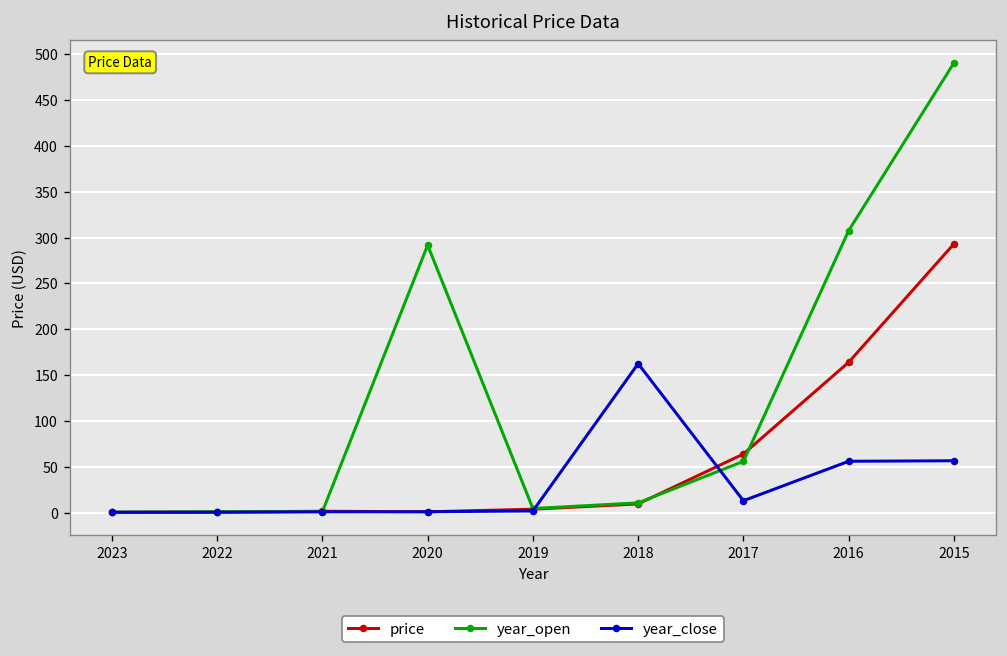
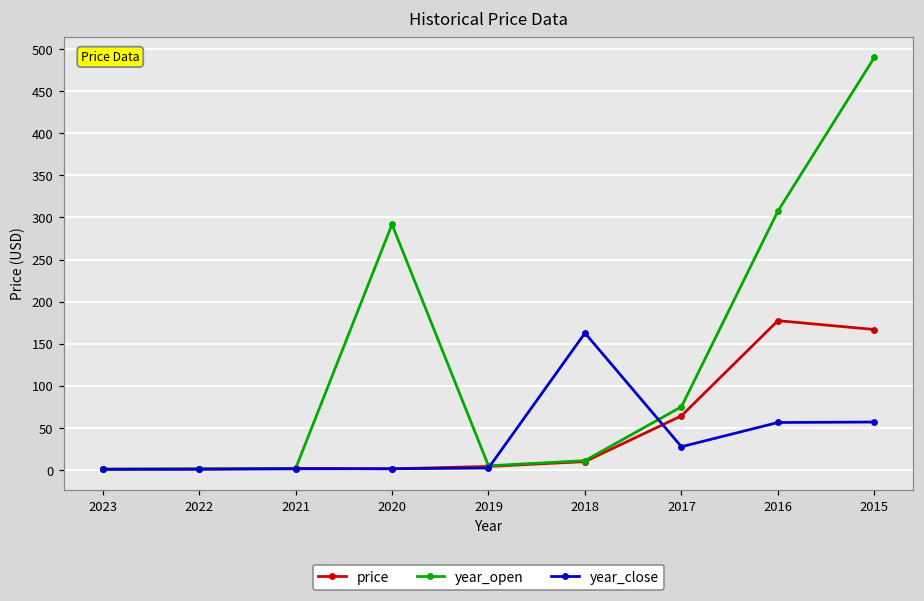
year_open, 2017: 60 -> 80
year_close, 2017: 10 -> 30
price, 2016: 160 -> 180
price, 2015: 290 -> 170
